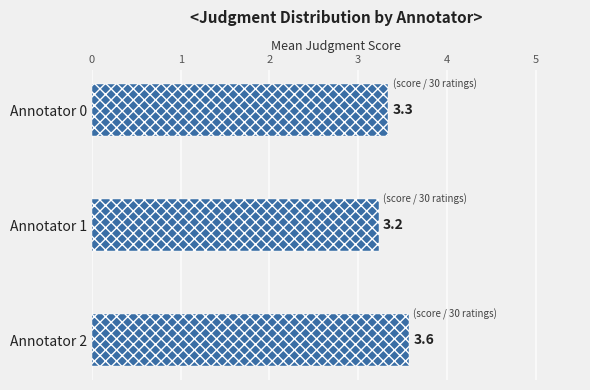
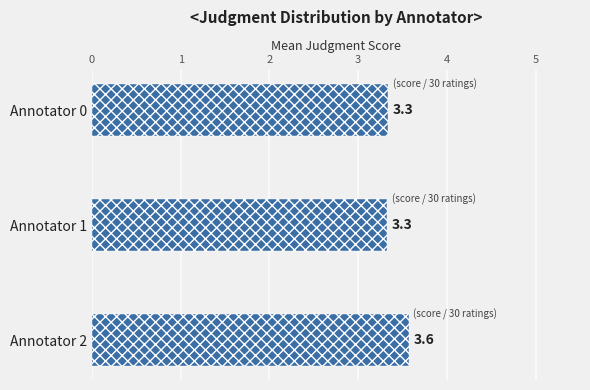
Annotator 1: 3.2 -> 3.3
